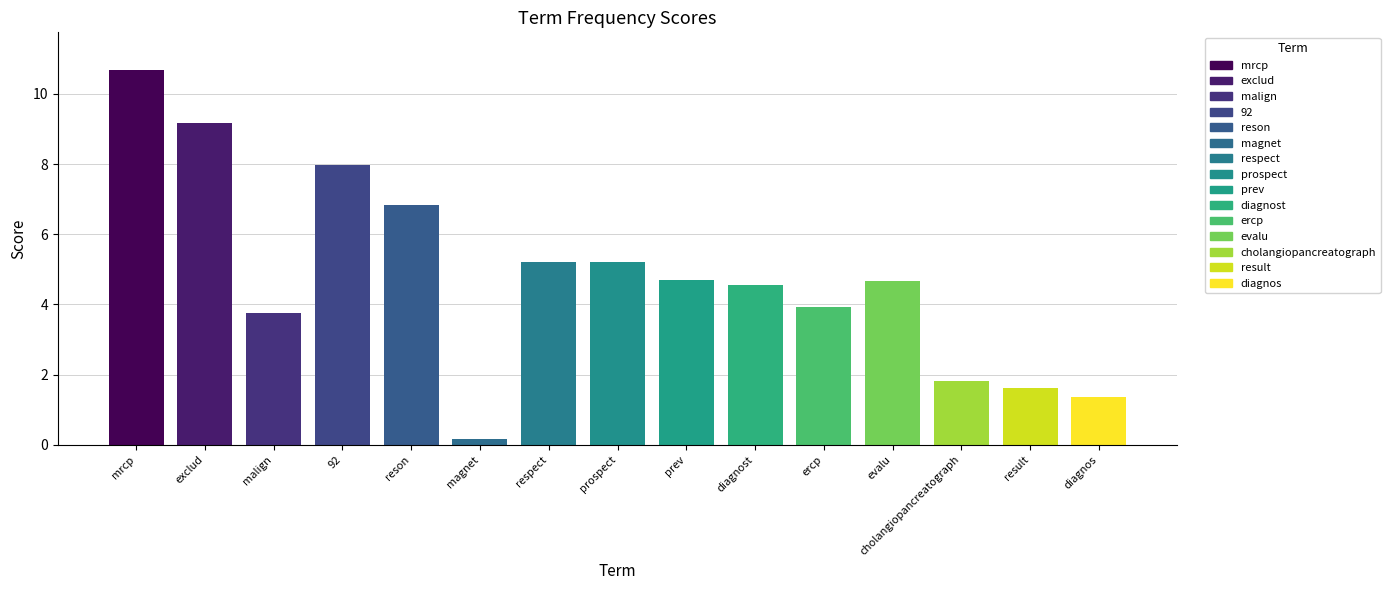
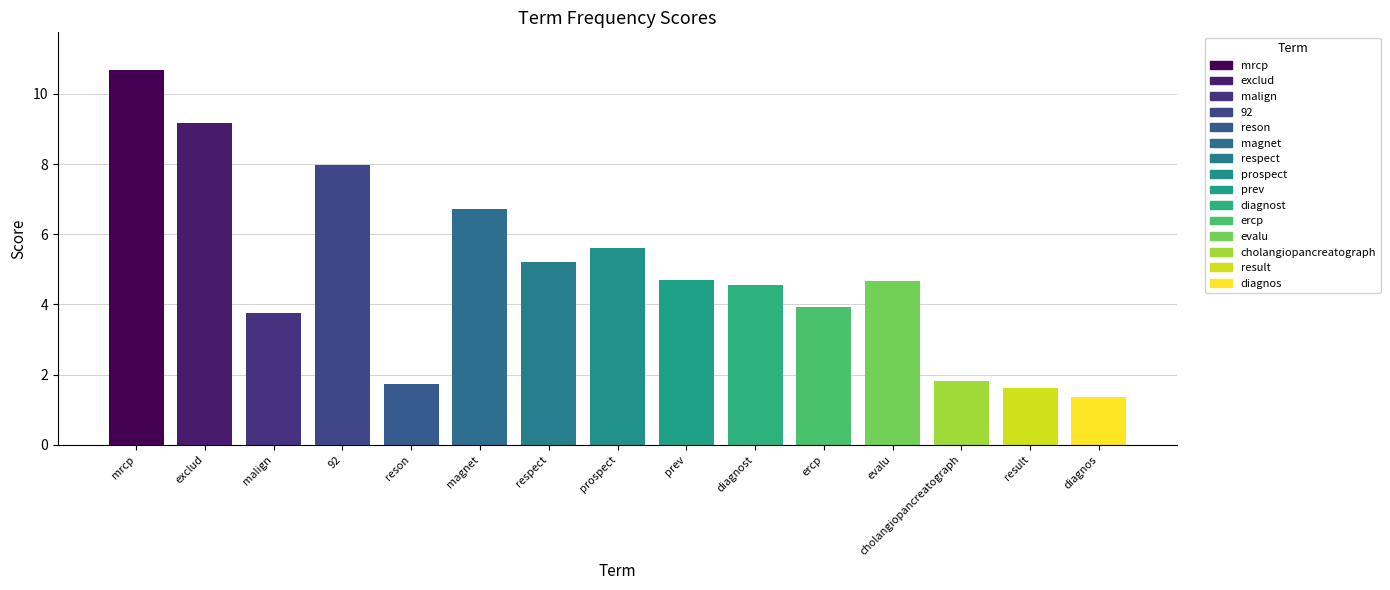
reson: 6.8 -> 1.7
magnet: 0.2 -> 6.7
prospect: 5.2 -> 5.6
